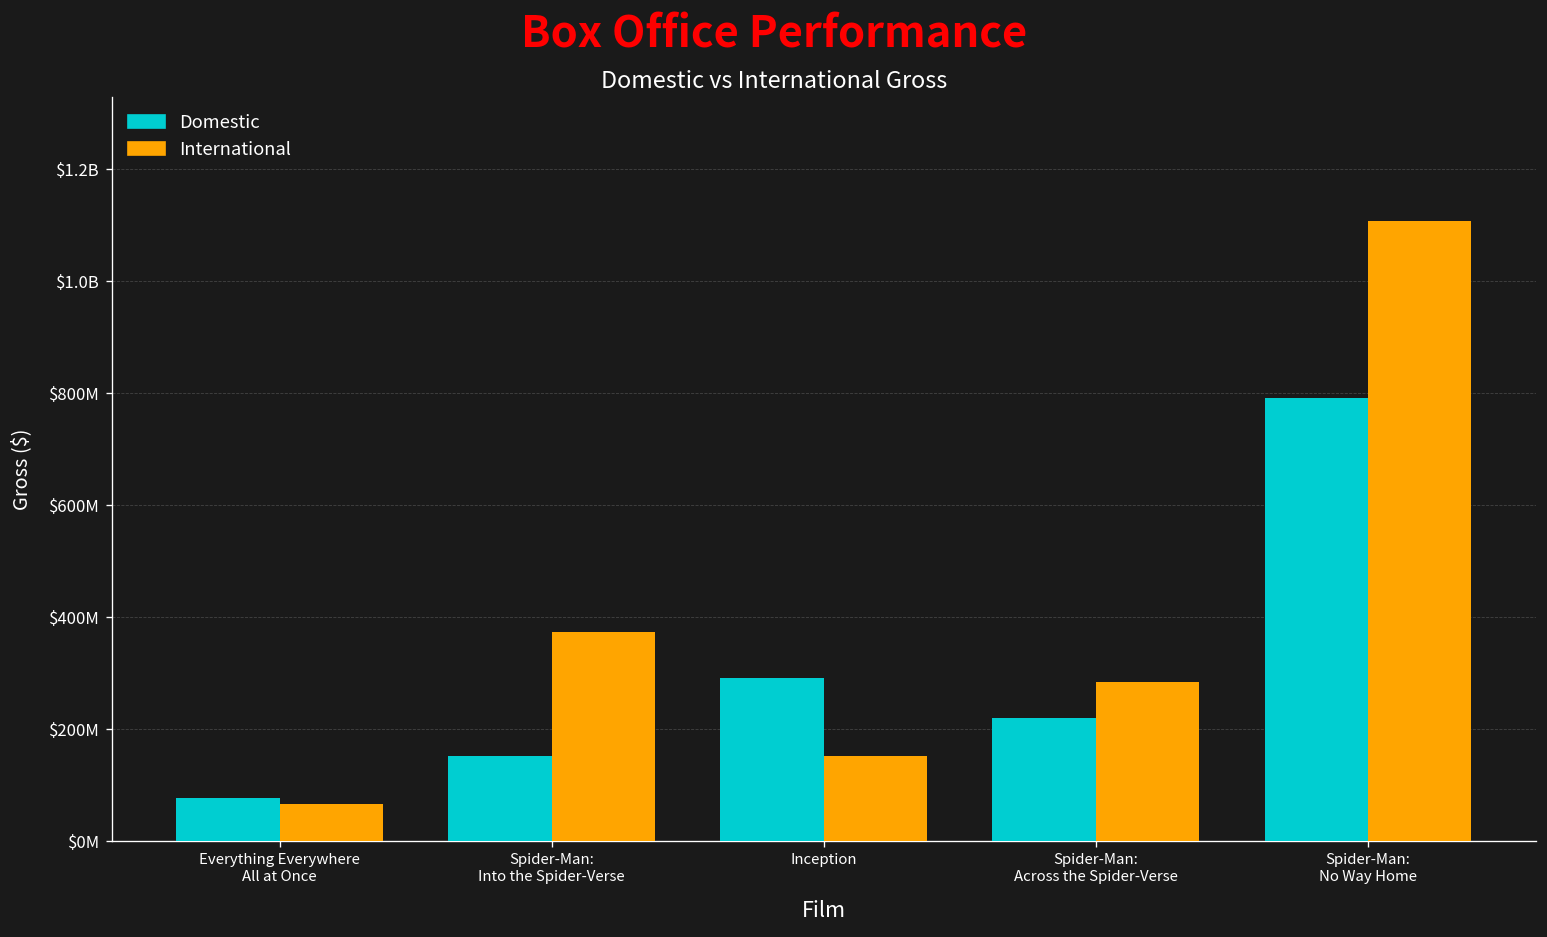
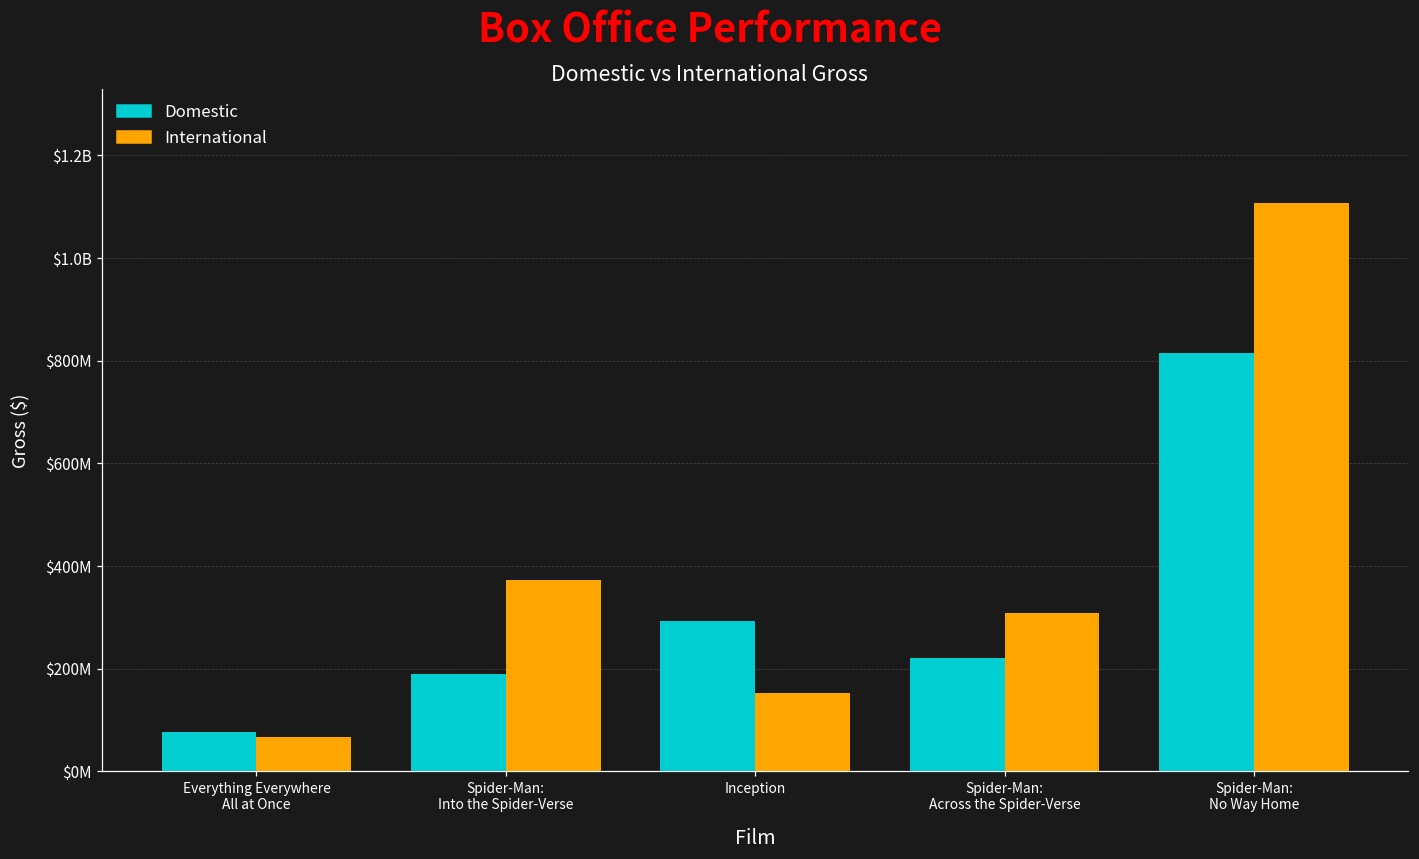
Domestic, Spider-Man: Into the Spider-Verse: $150000000 -> $190000000
International, Spider-Man: Across the Spider-Verse: $280000000 -> $310000000
Domestic, Spider-Man: No Way Home: $790000000 -> $810000000
